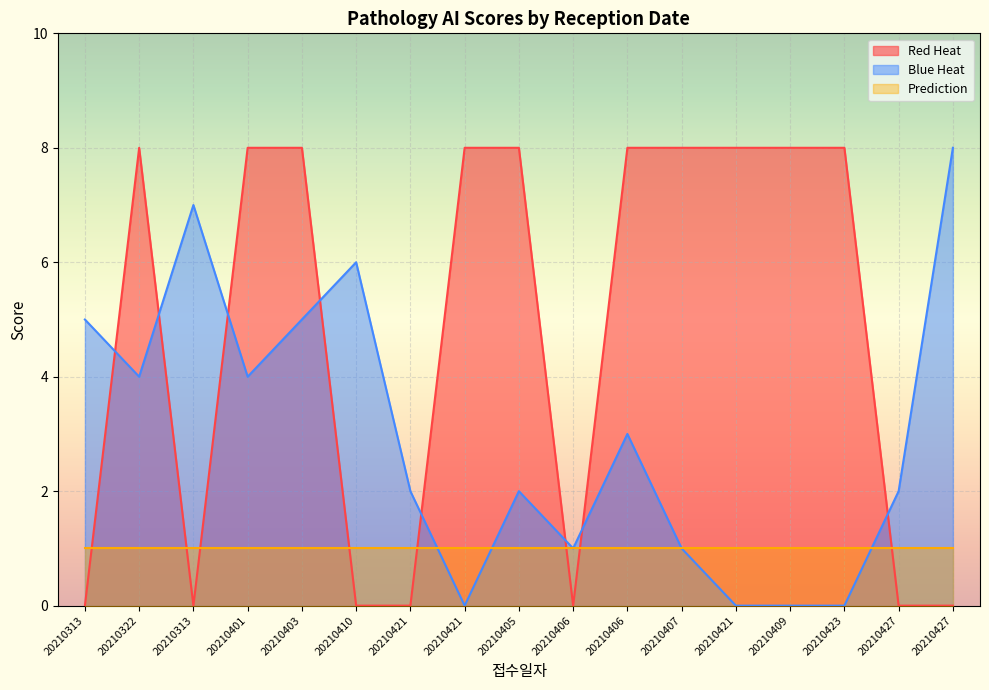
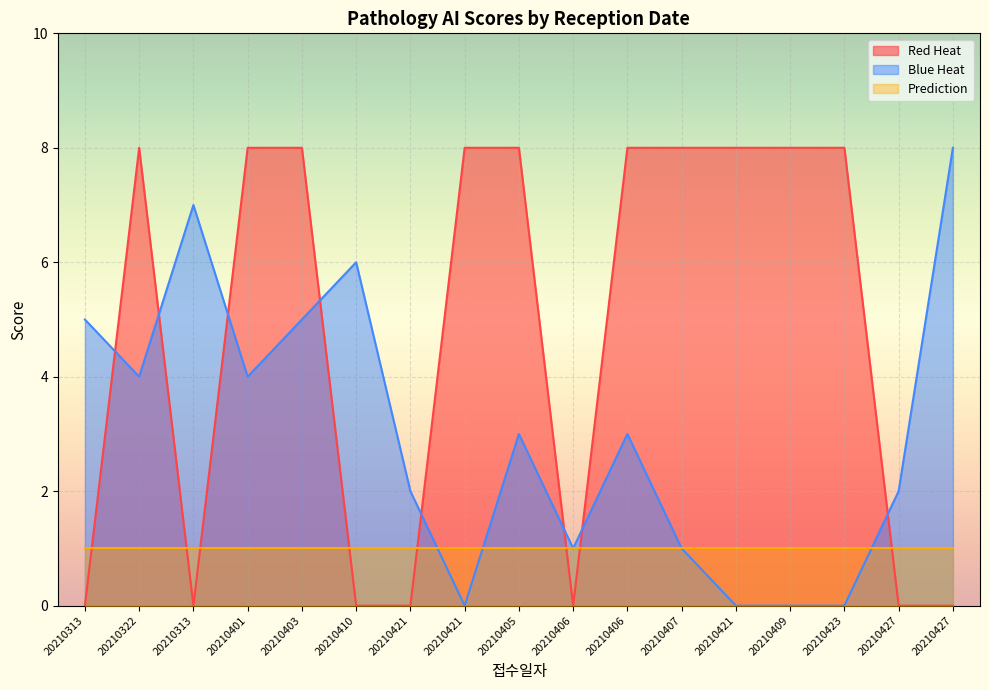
Blue Heat, 20210405: 2 -> 3
